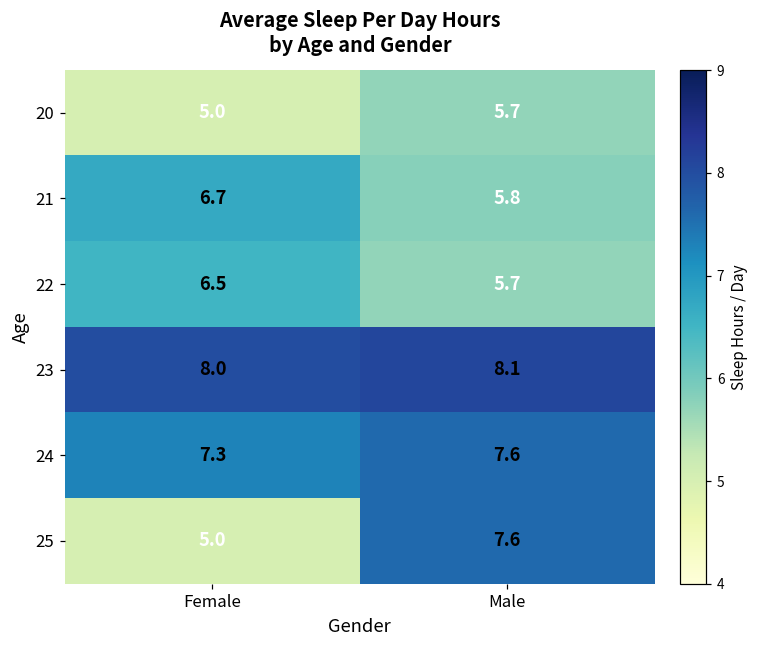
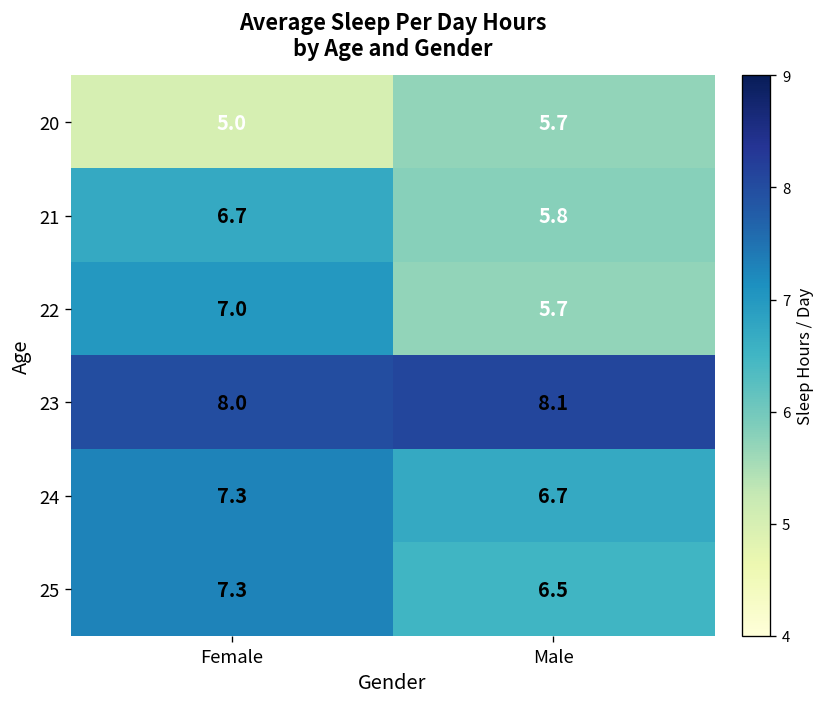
22, Female: 6.5 -> 7.0
24, Male: 7.6 -> 6.7
25, Female: 5.0 -> 7.3
25, Male: 7.6 -> 6.5
